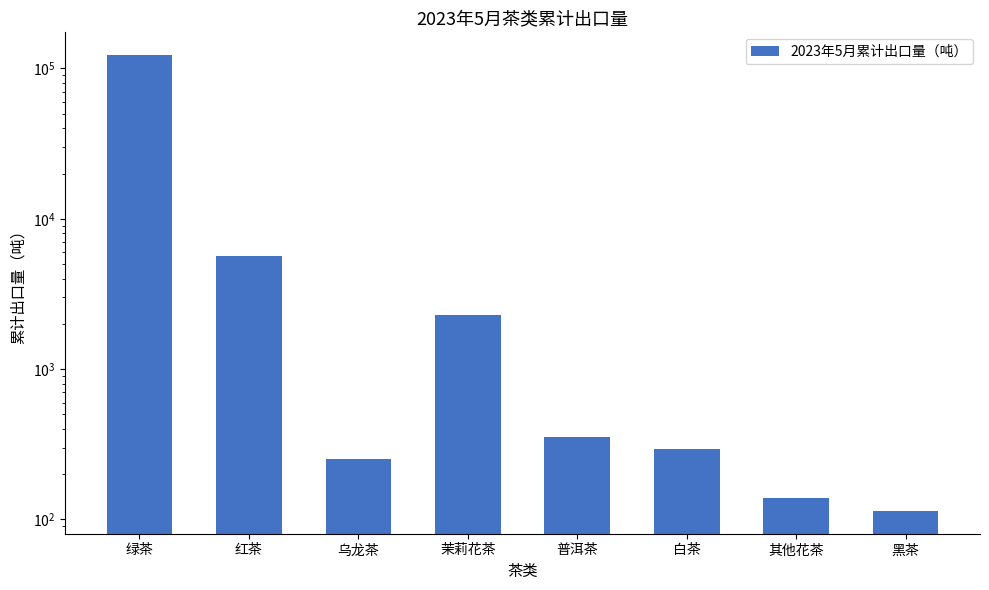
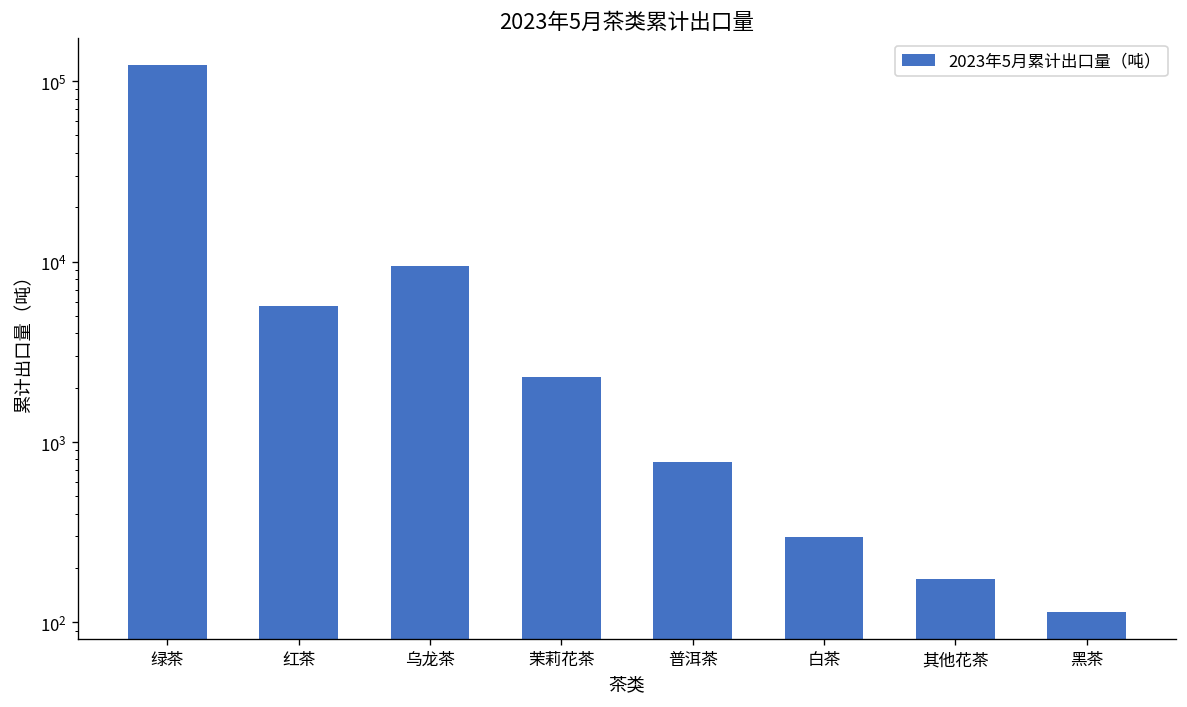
乌龙茶: 250 -> 9000
普洱茶: 360 -> 800
其他花茶: 140 -> 170
